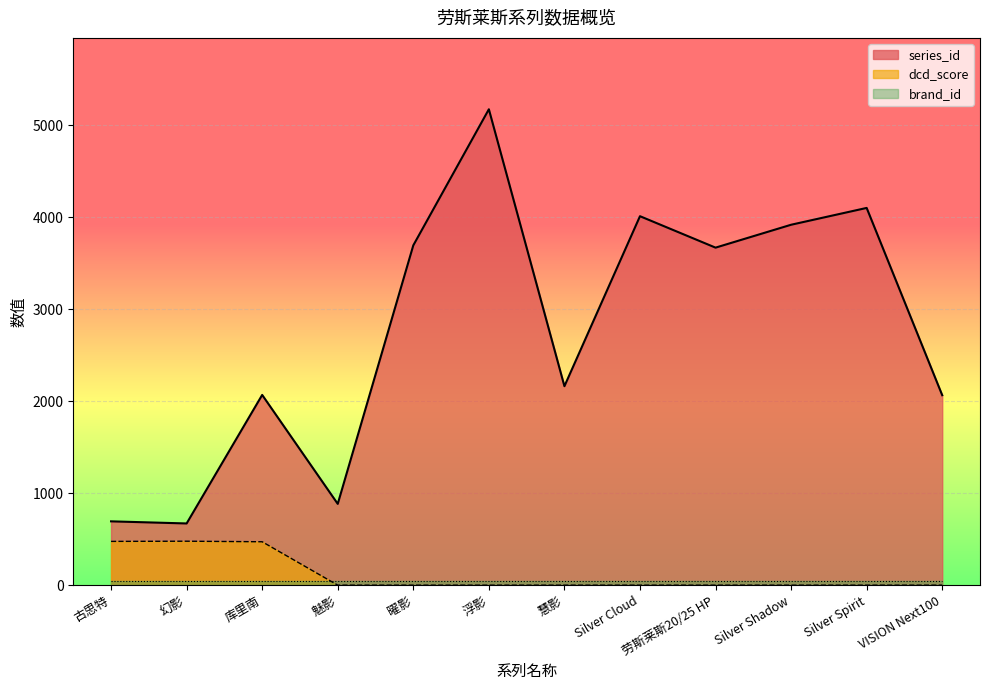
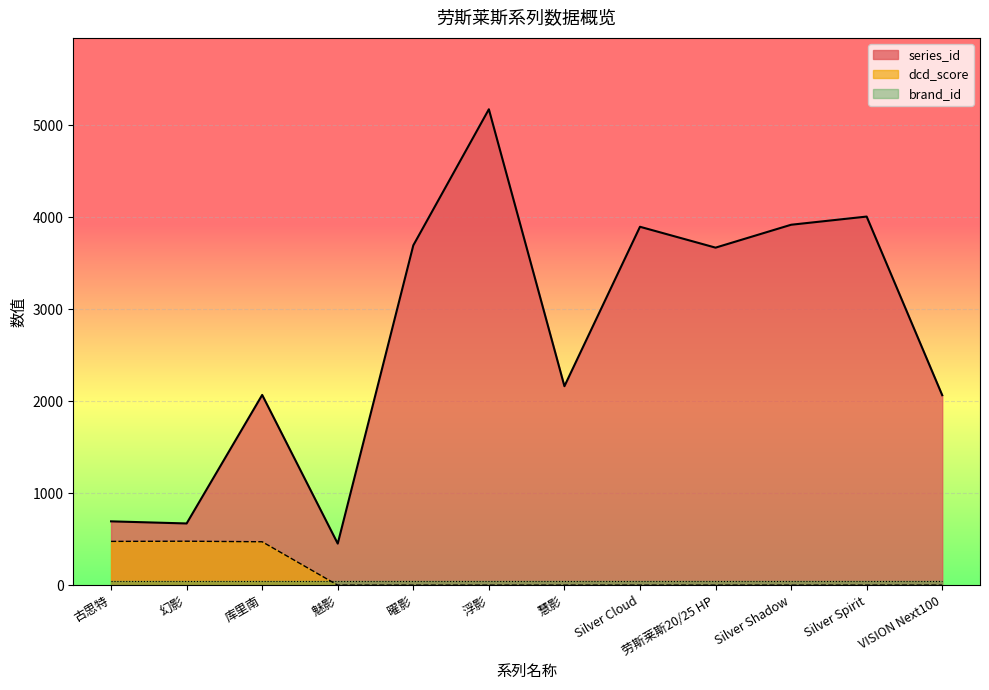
series_id, 魅影: 900 -> 500
series_id, Silver Cloud: 4000 -> 3900
series_id, Silver Spirit: 4100 -> 4000
